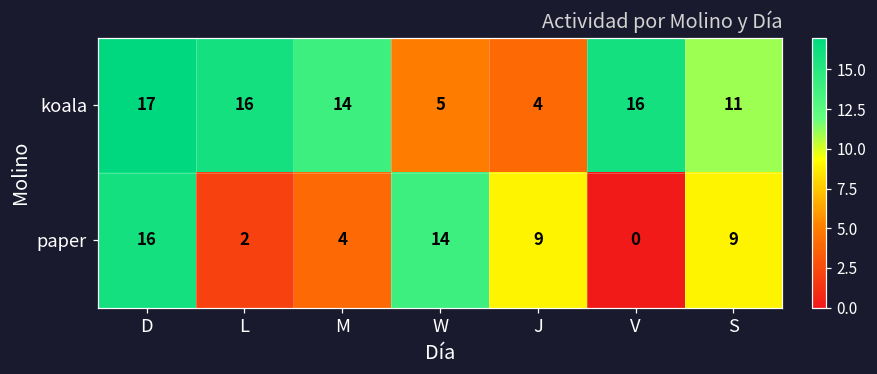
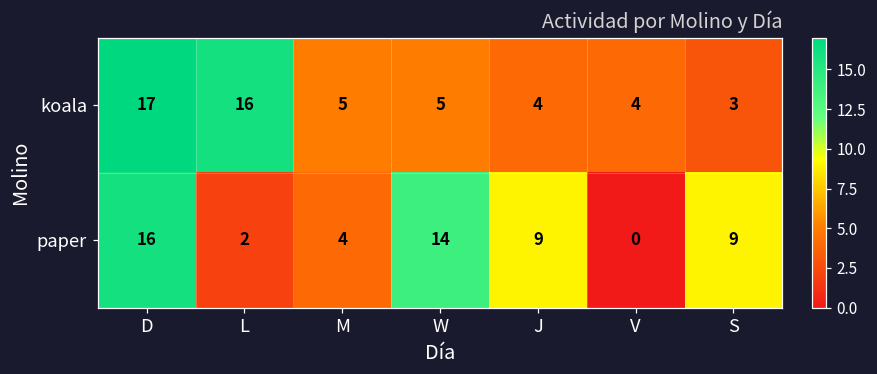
koala, M: 14 -> 5
koala, V: 16 -> 4
koala, S: 11 -> 3
